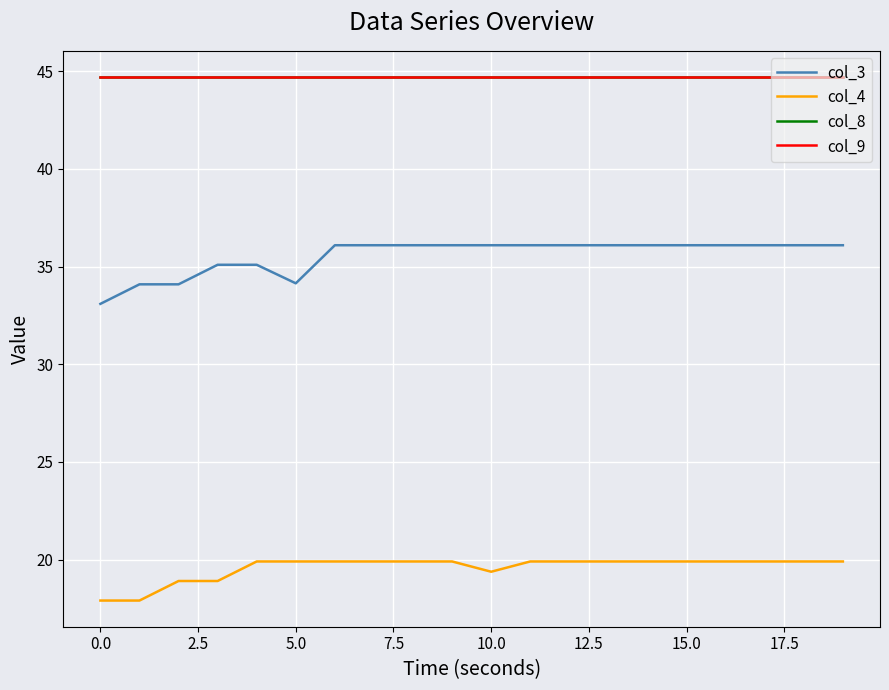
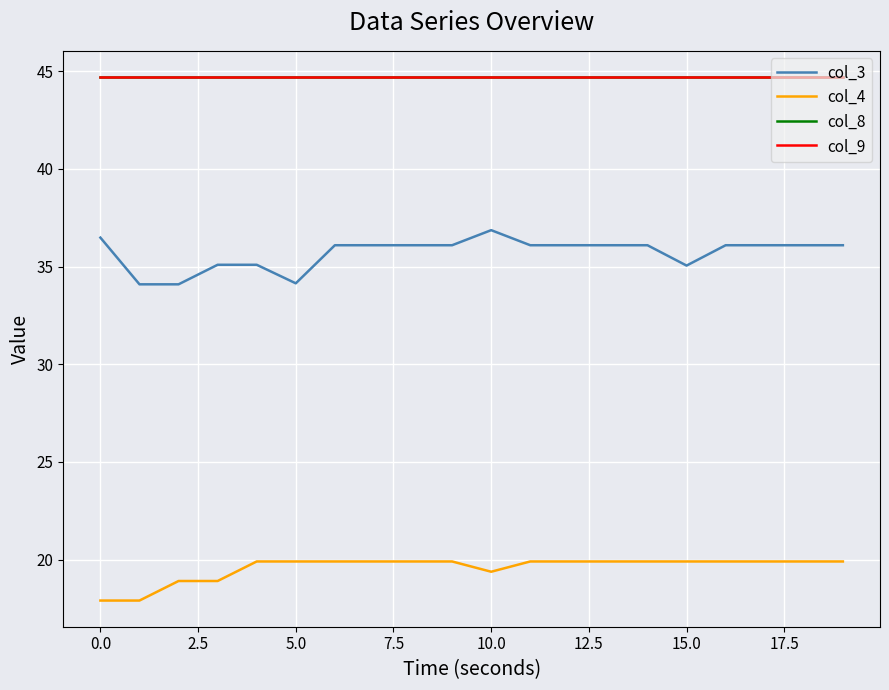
col_3, 0.0: 33.1 -> 36.5
col_3, 10.0: 36.1 -> 36.9
col_3, 15.0: 36.1 -> 35.1
